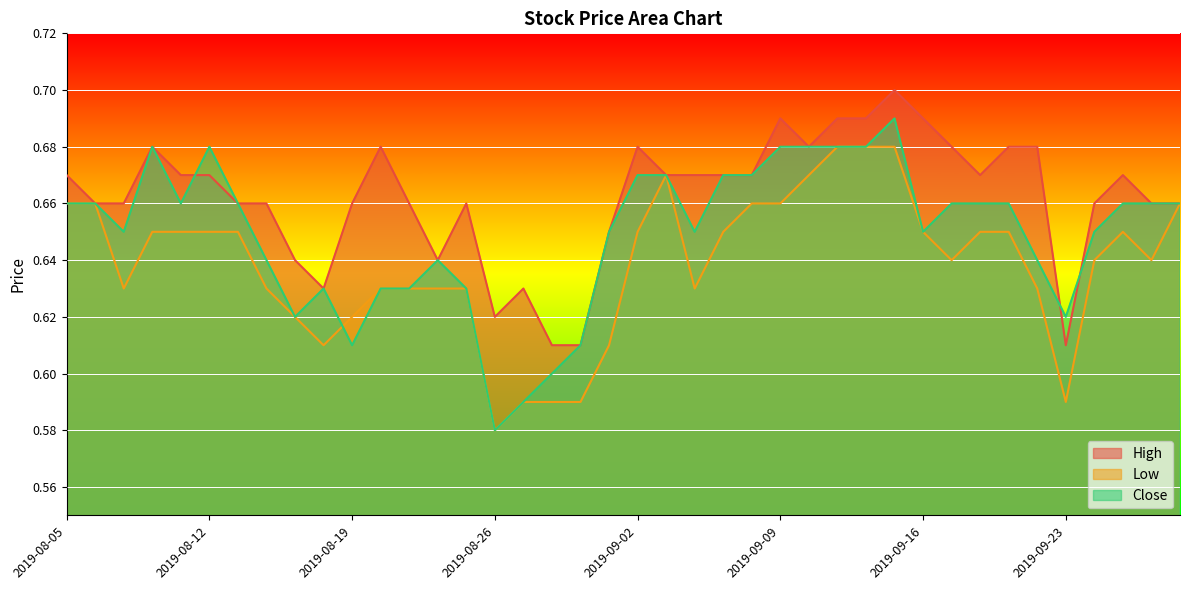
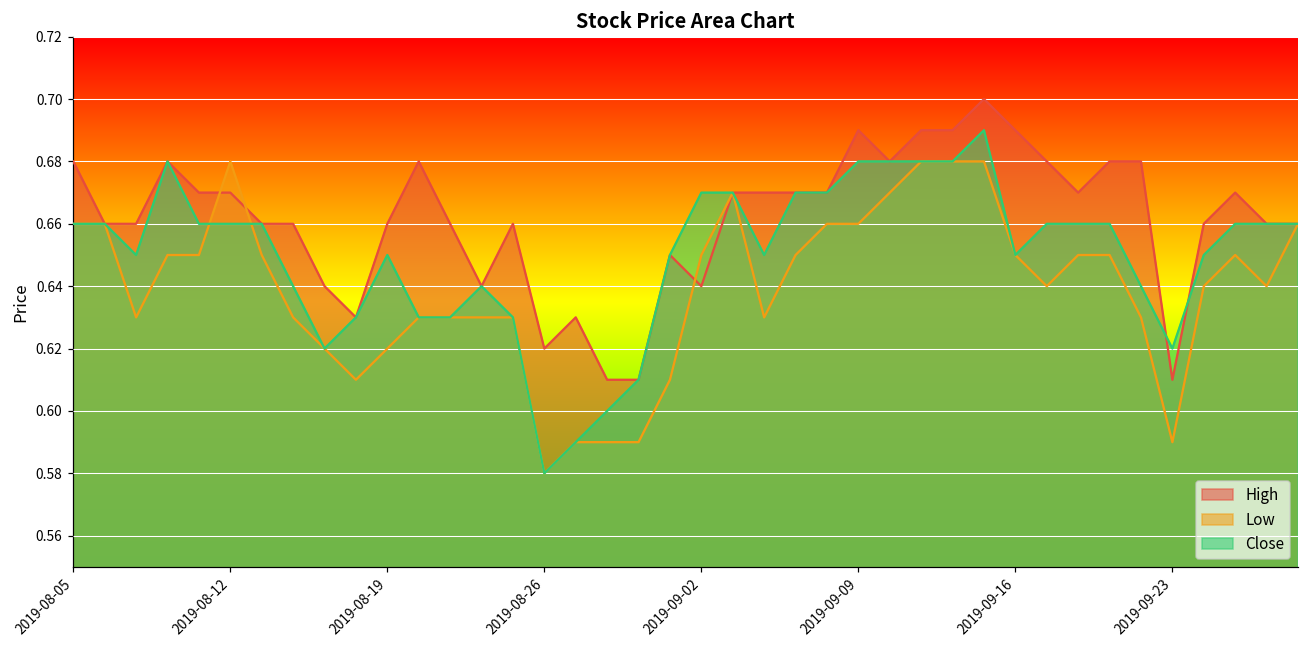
High, 2019-08-05: 0.67 -> 0.68
Low, 2019-08-12: 0.65 -> 0.68
Close, 2019-08-12: 0.68 -> 0.66
Close, 2019-08-19: 0.61 -> 0.65
High, 2019-09-02: 0.68 -> 0.64
